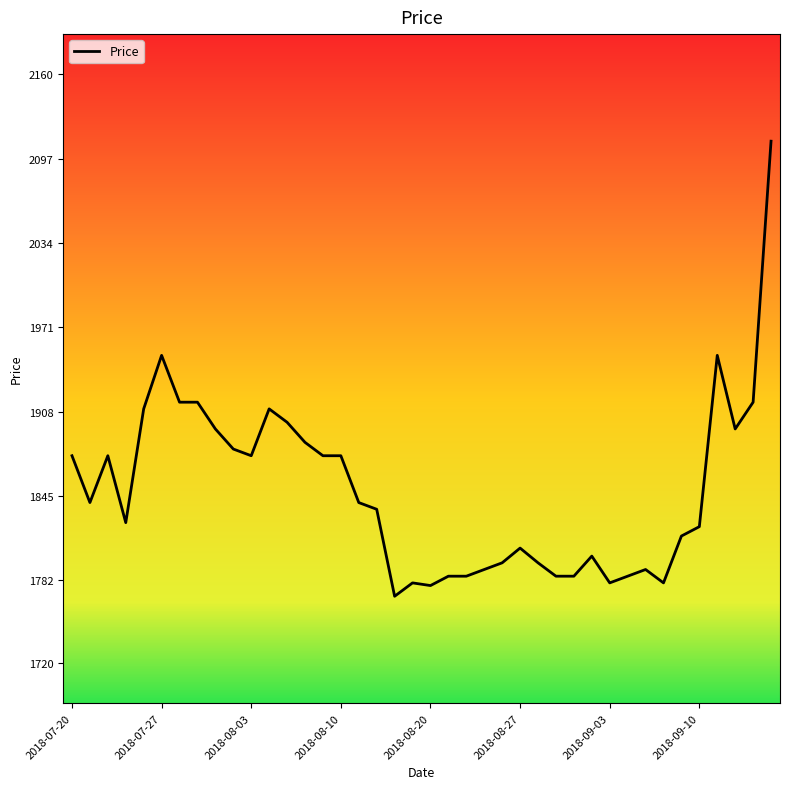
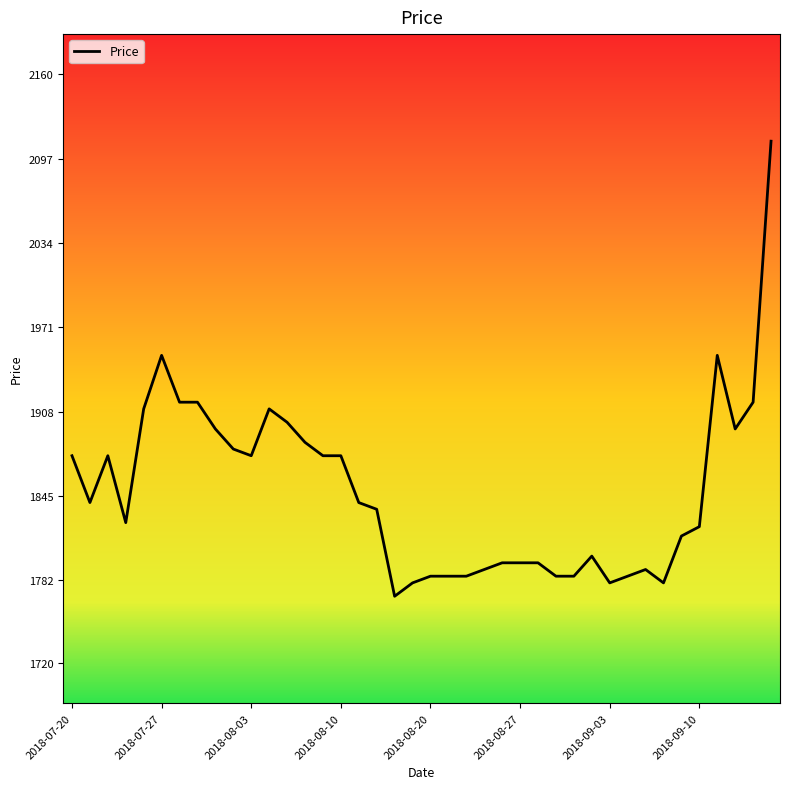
2018-08-20: 1778 -> 1785
2018-08-27: 1806 -> 1795
